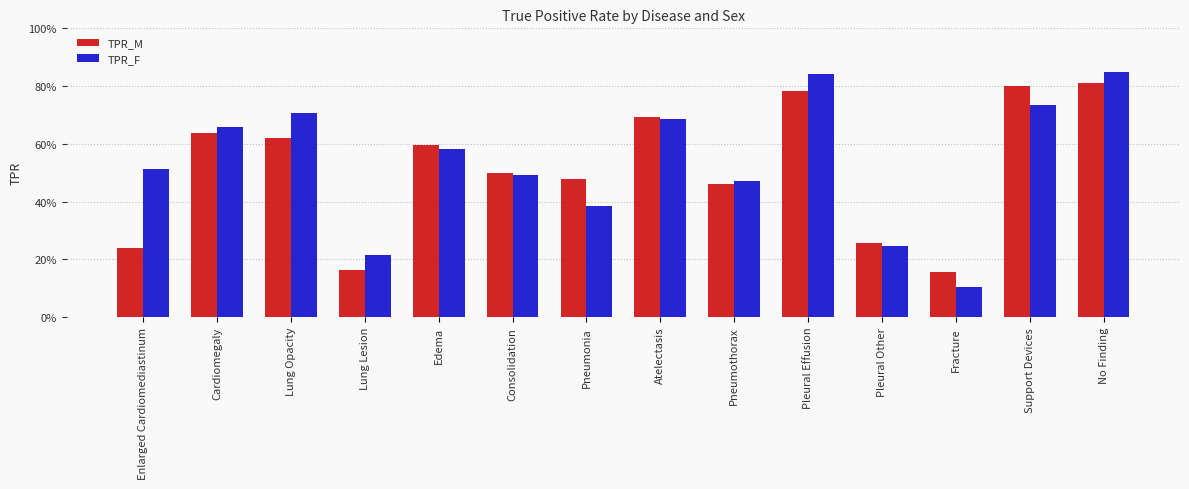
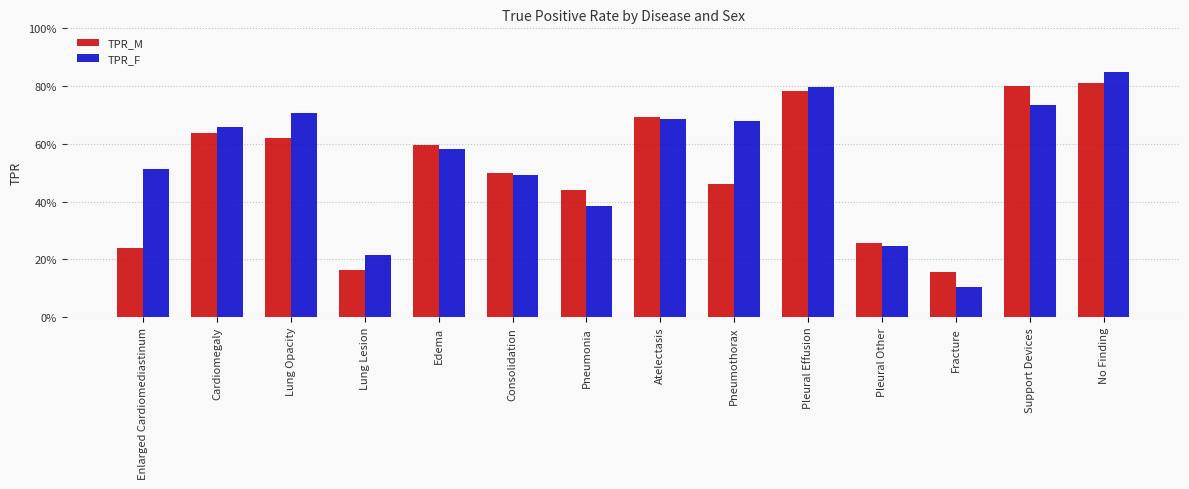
TPR_M, Pneumonia: 48% -> 44%
TPR_F, Pneumothorax: 47% -> 68%
TPR_F, Pleural Effusion: 84% -> 80%
